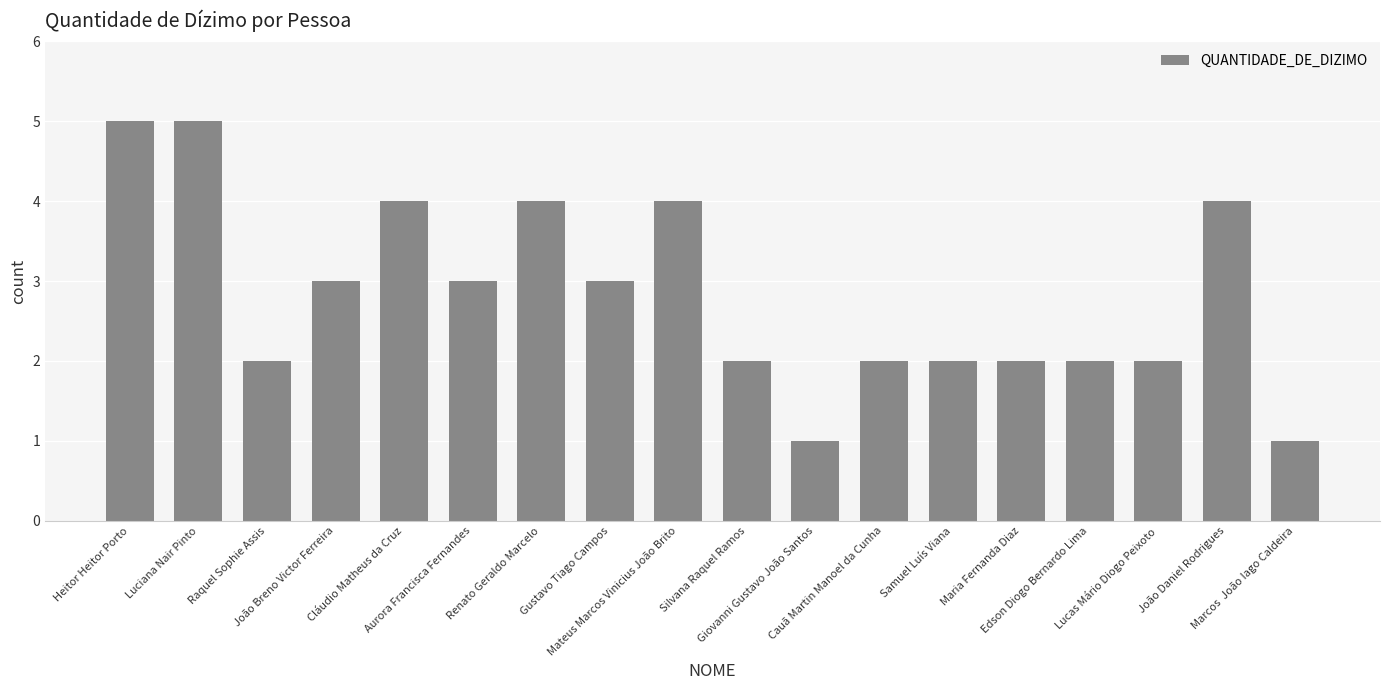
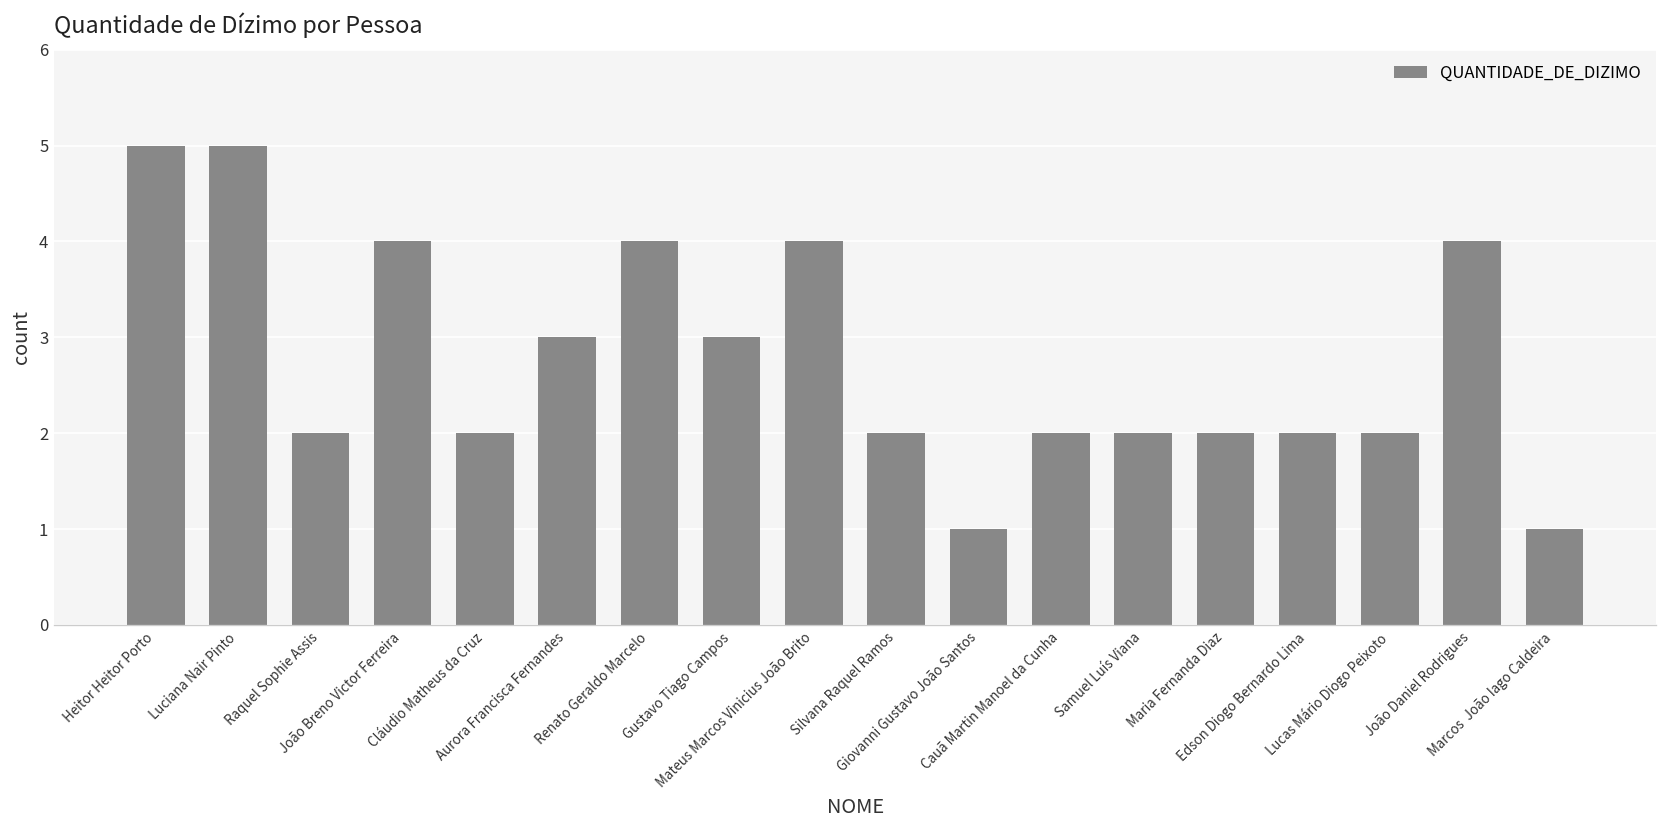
João Breno Victor Ferreira: 3 -> 4
Cláudio Matheus da Cruz: 4 -> 2
